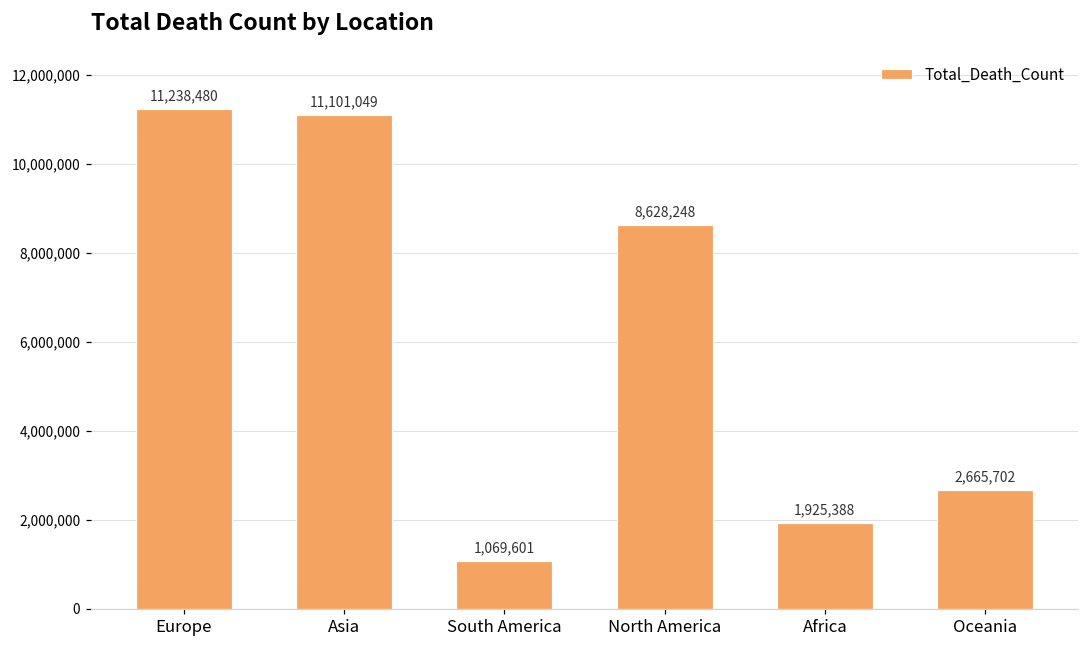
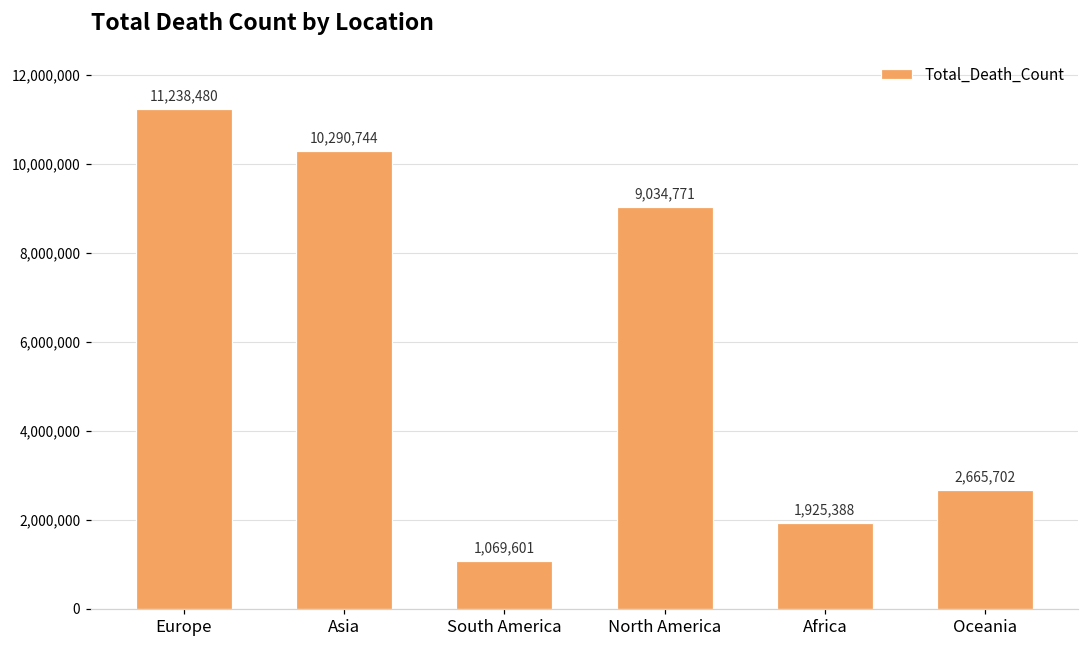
Asia: 11,101,049 -> 10,290,744
North America: 8,628,248 -> 9,034,771
